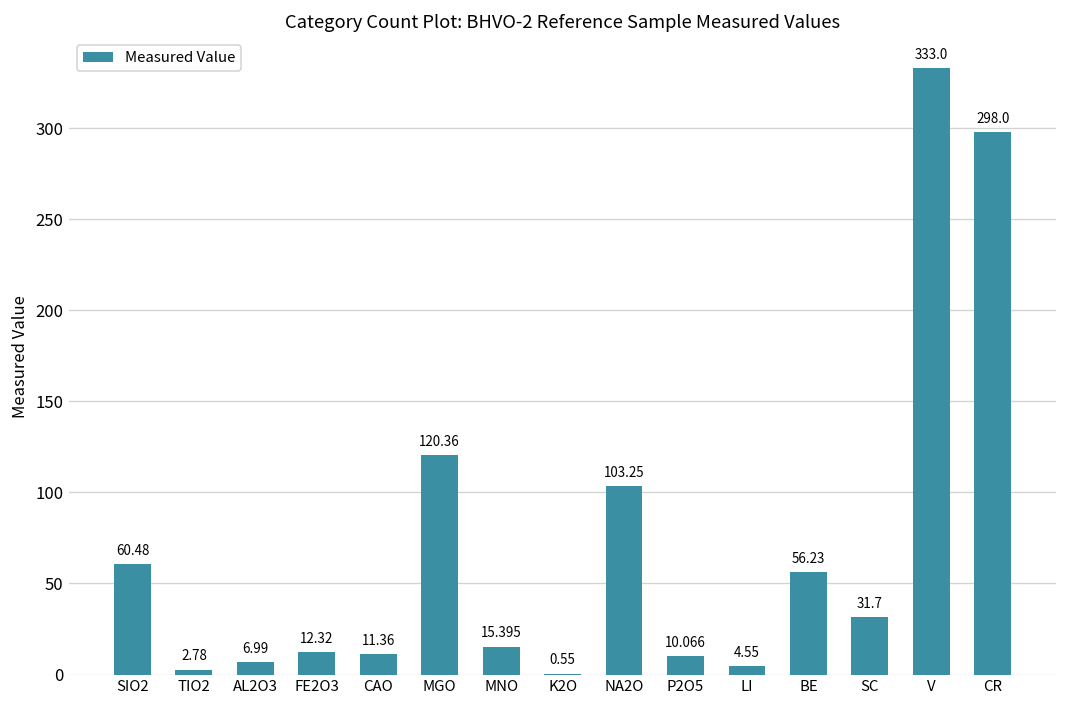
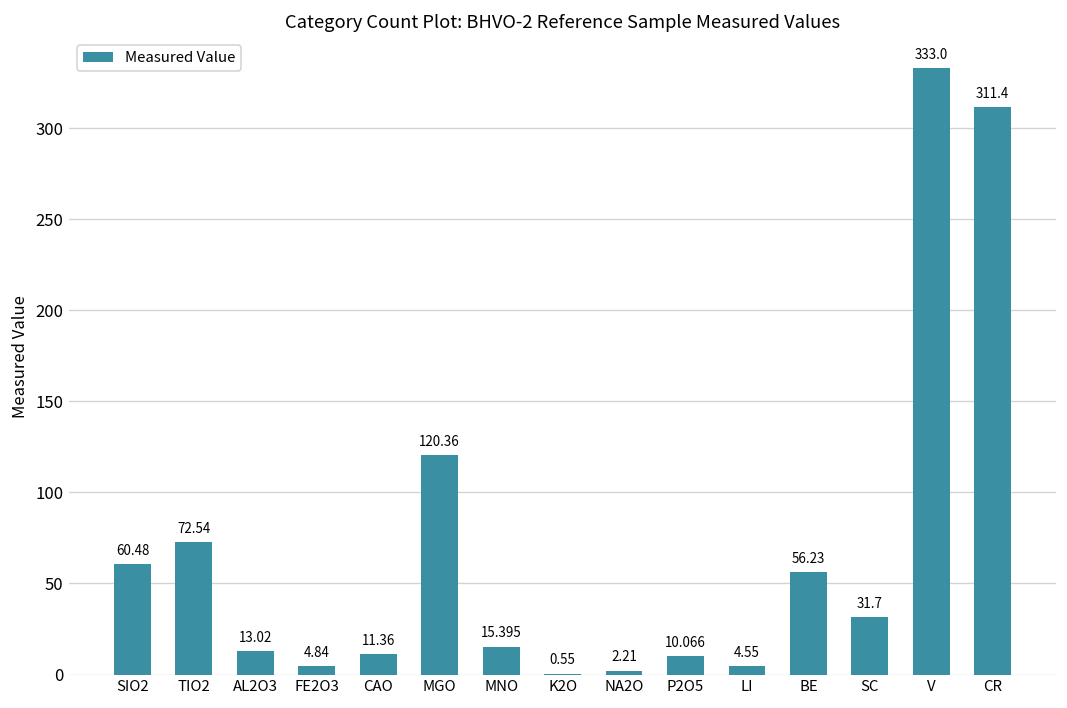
TIO2: 2.78 -> 72.54
AL2O3: 6.99 -> 13.02
FE2O3: 12.32 -> 4.84
NA2O: 103.25 -> 2.21
CR: 298.0 -> 311.4
